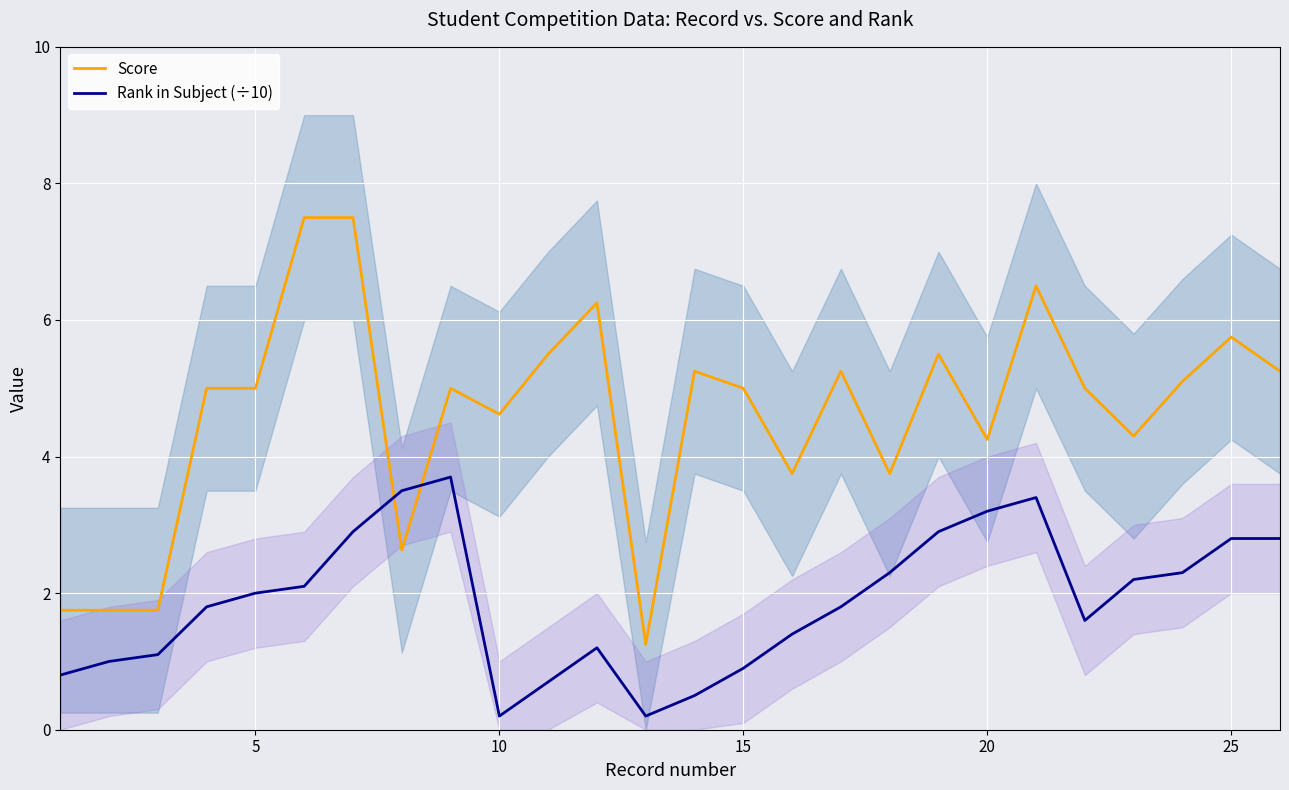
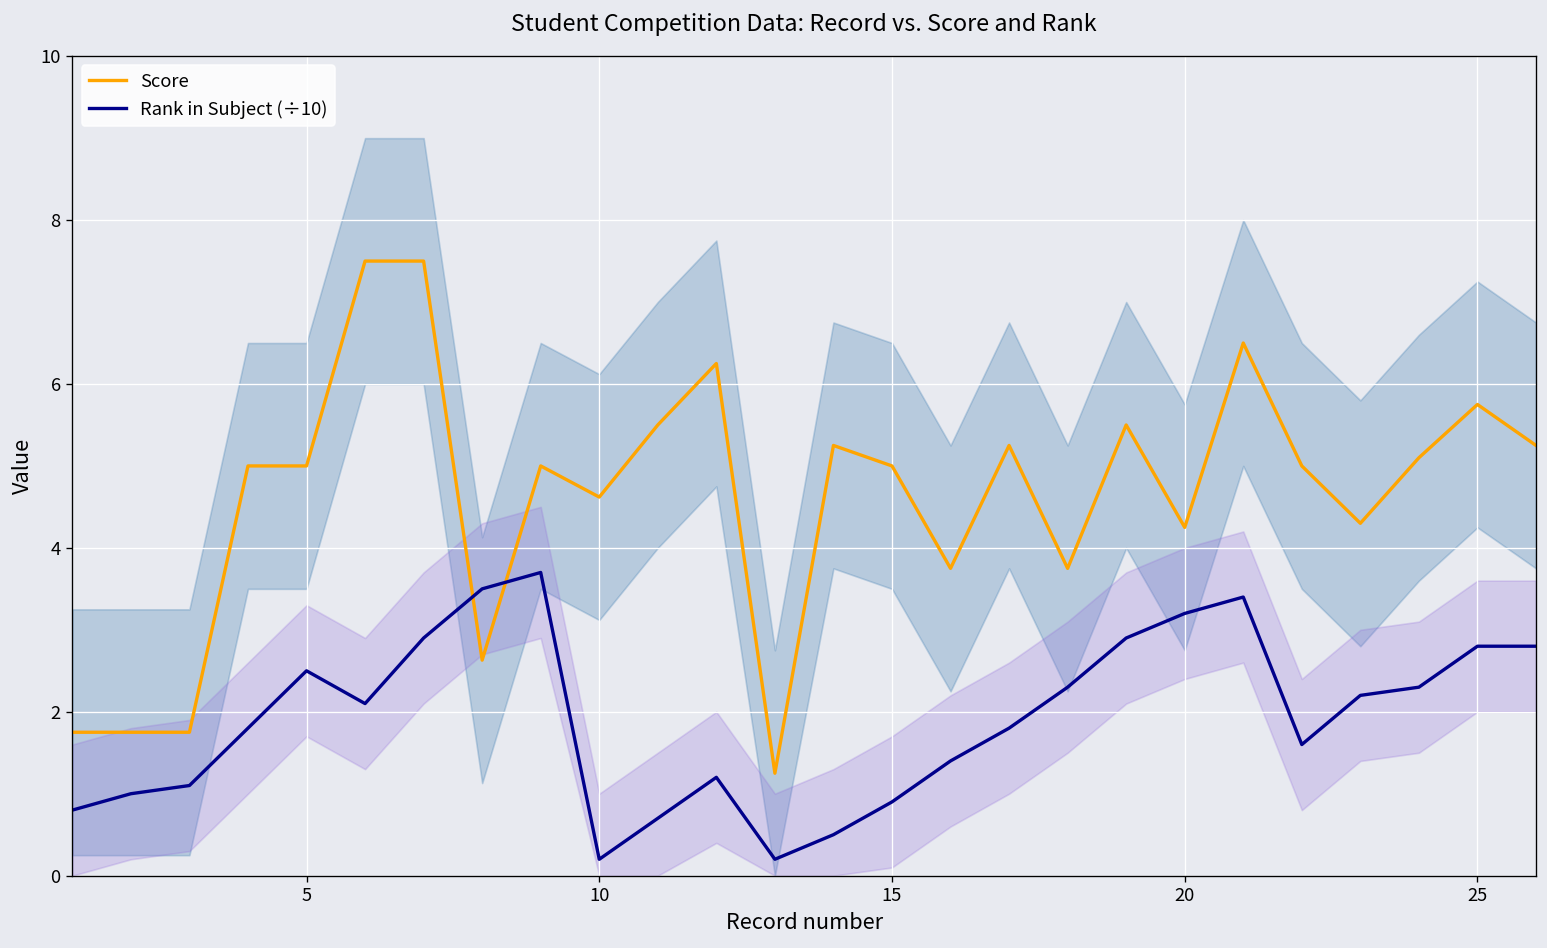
Rank in Subject (÷10), 5: 2.0 -> 2.5
